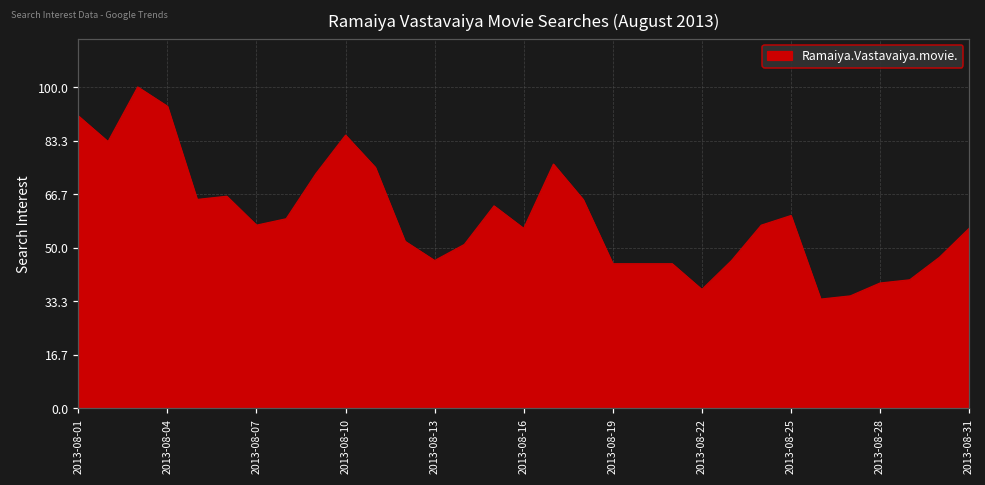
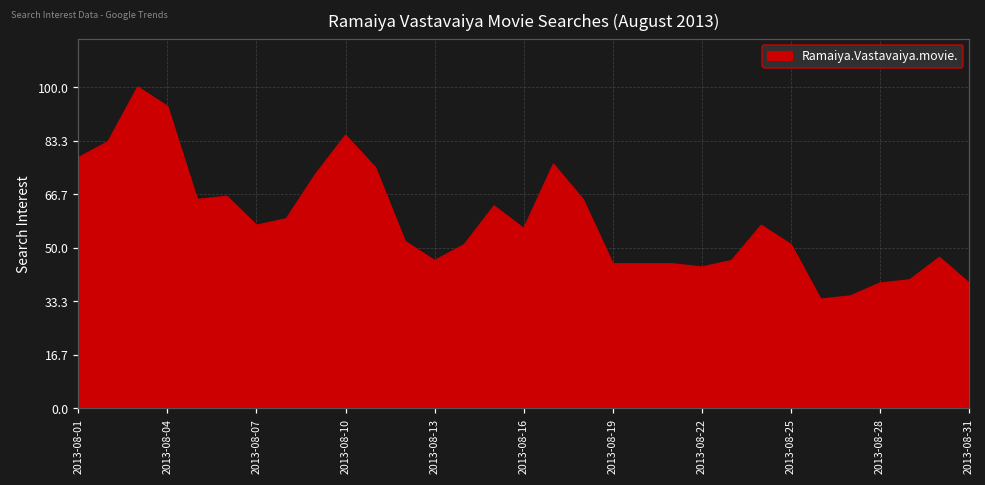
2013-08-01: 91 -> 78
2013-08-22: 37 -> 44
2013-08-25: 60 -> 51
2013-08-31: 56 -> 39
